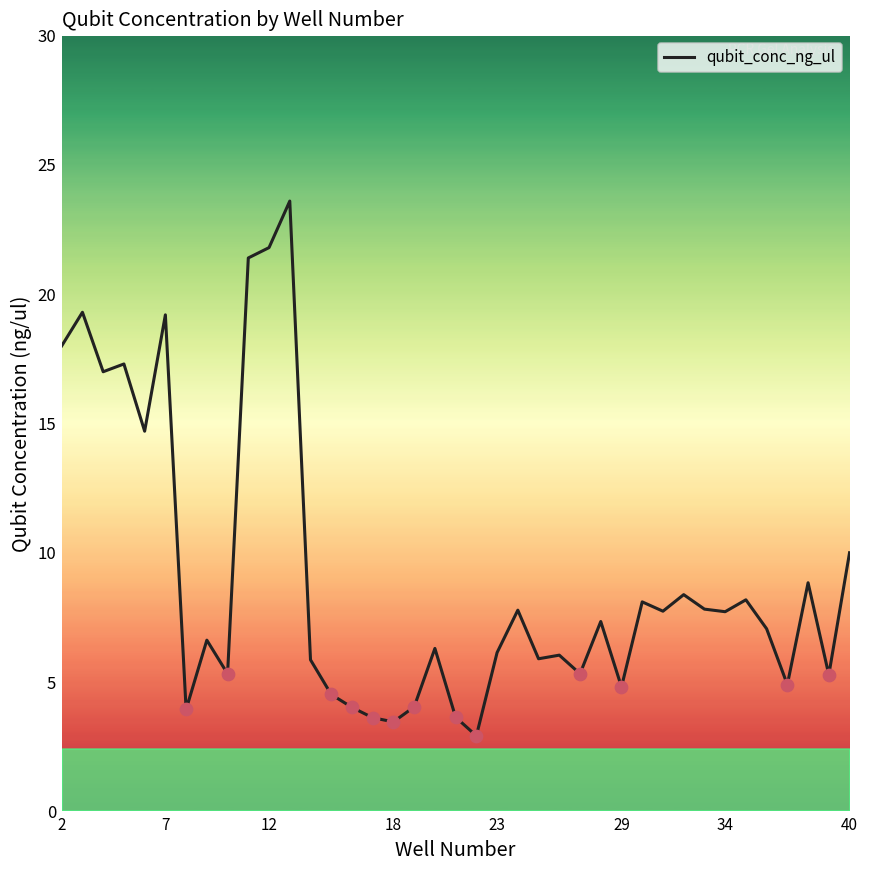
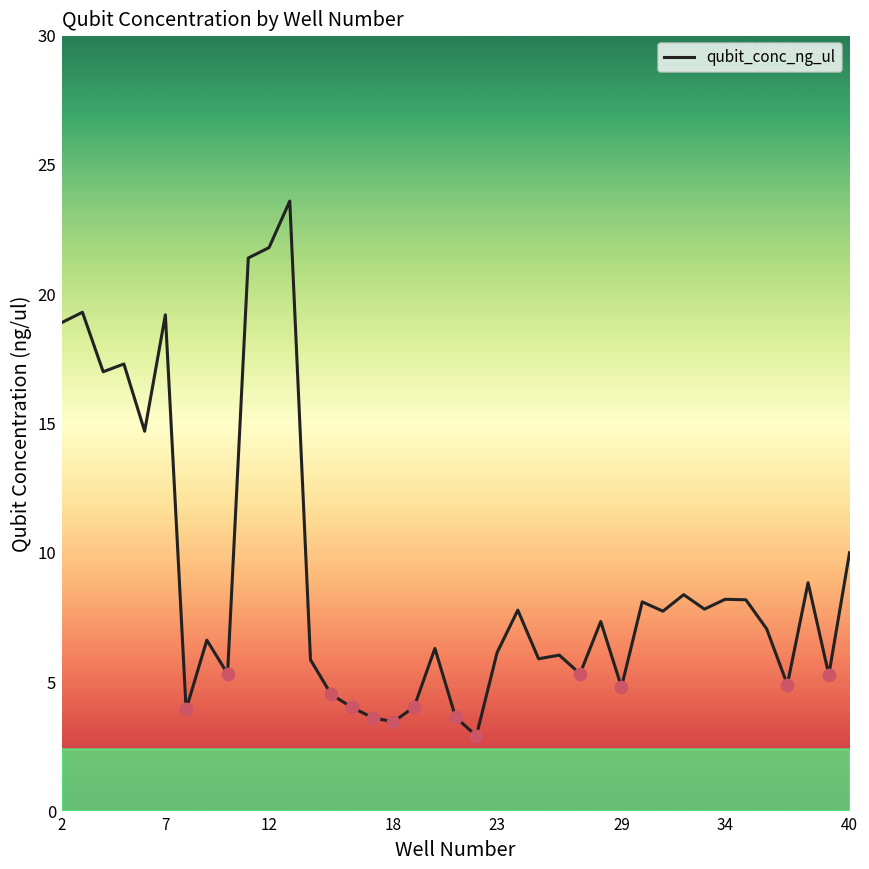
qubit_conc_ng_ul, 2: 18.0 -> 18.9
qubit_conc_ng_ul, 34: 7.7 -> 8.2
